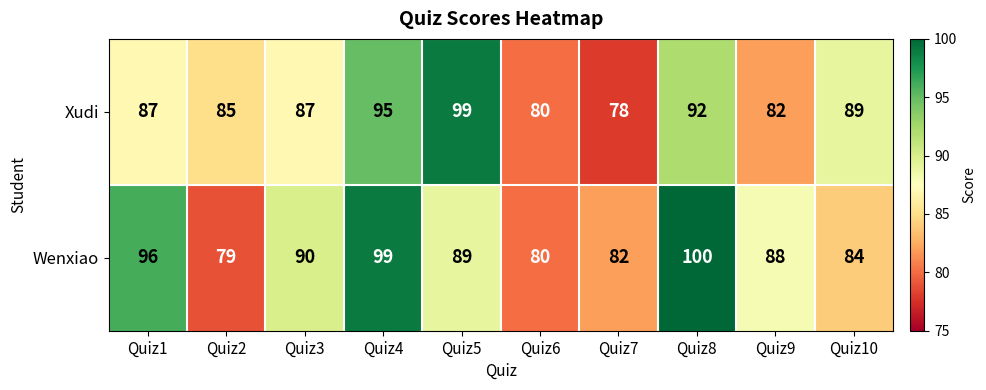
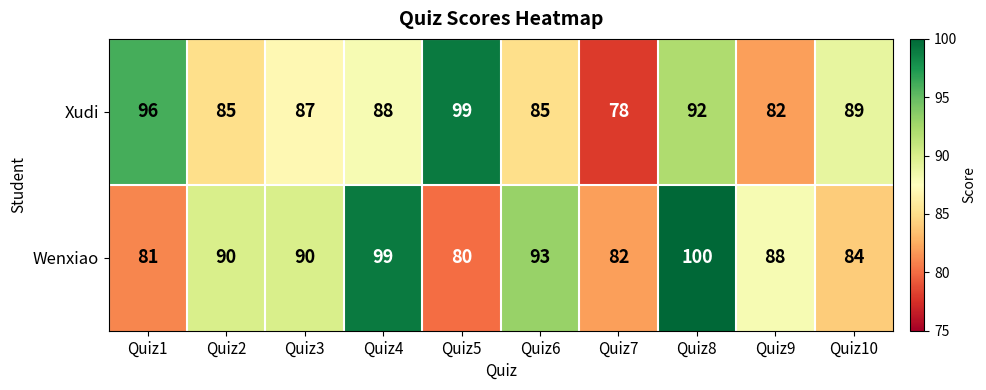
Xudi, Quiz1: 87 -> 96
Xudi, Quiz4: 95 -> 88
Xudi, Quiz6: 80 -> 85
Wenxiao, Quiz1: 96 -> 81
Wenxiao, Quiz2: 79 -> 90
Wenxiao, Quiz5: 89 -> 80
Wenxiao, Quiz6: 80 -> 93
